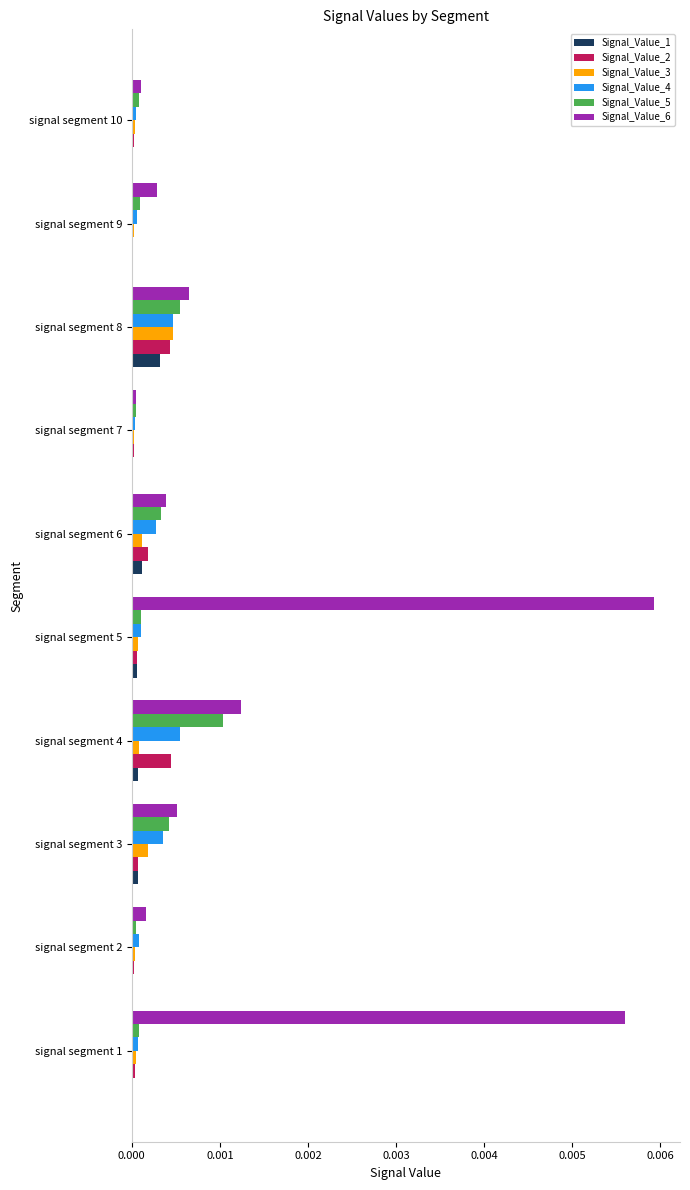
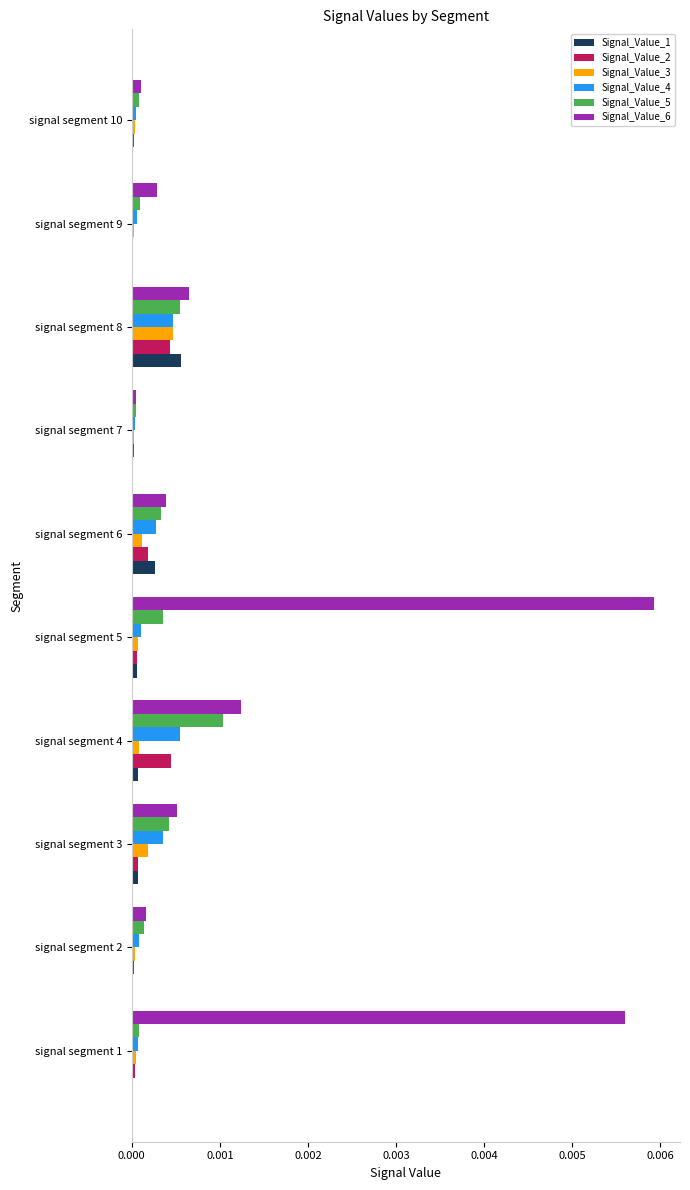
Signal_Value_1, signal segment 8: 0.0003 -> 0.0006
Signal_Value_1, signal segment 6: 0.0001 -> 0.0003
Signal_Value_5, signal segment 5: 0.0001 -> 0.0003
Signal_Value_5, signal segment 2: 0.00005 -> 0.00014
